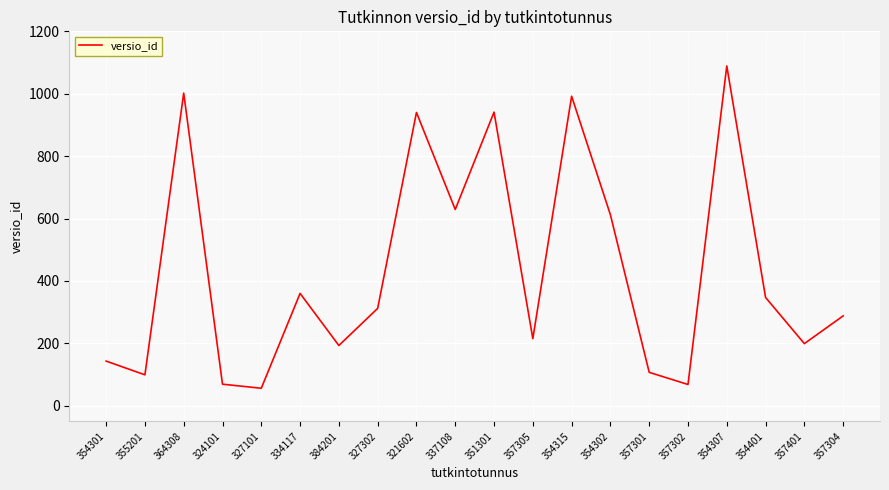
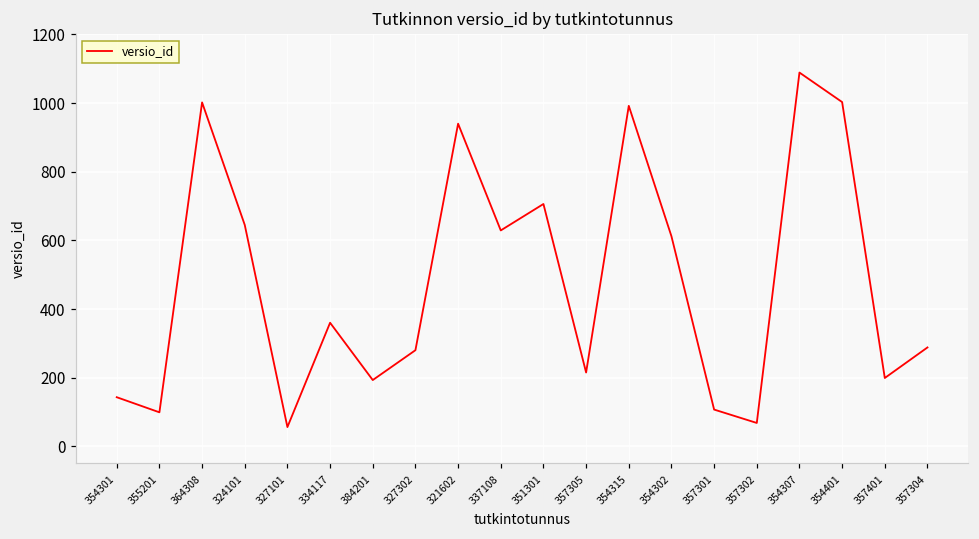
324101: 70 -> 650
327302: 310 -> 280
351301: 940 -> 710
354401: 350 -> 1000
